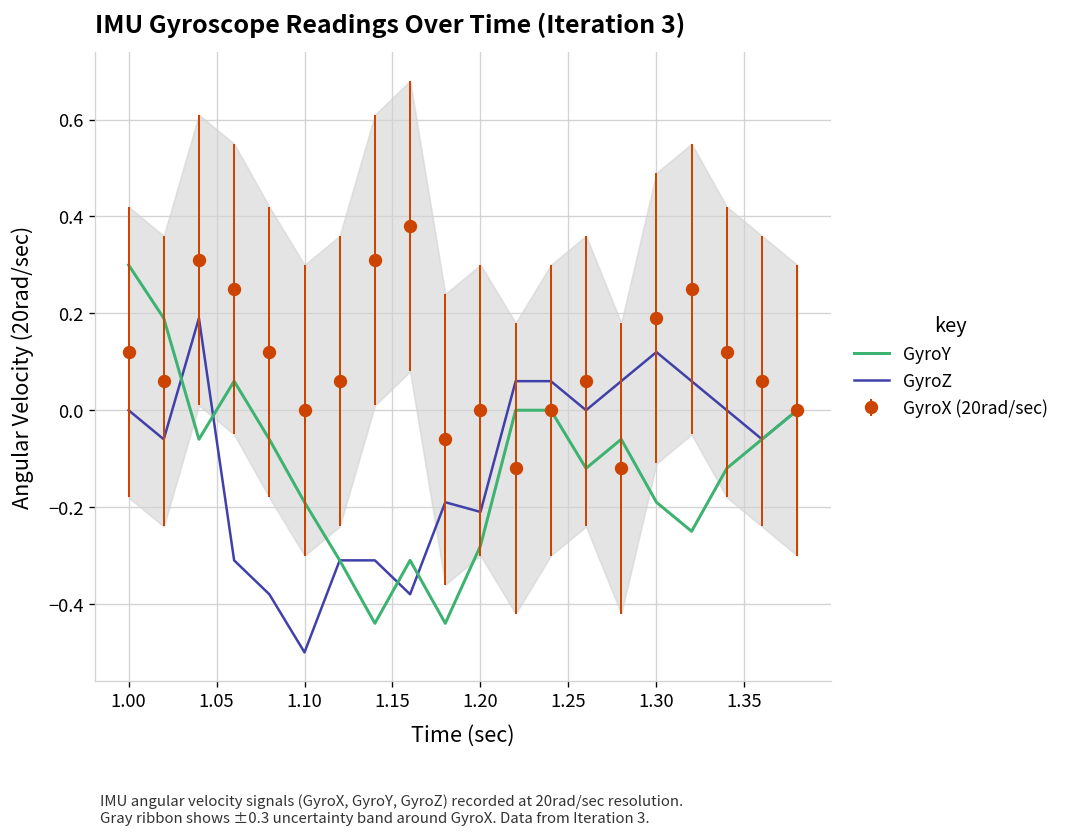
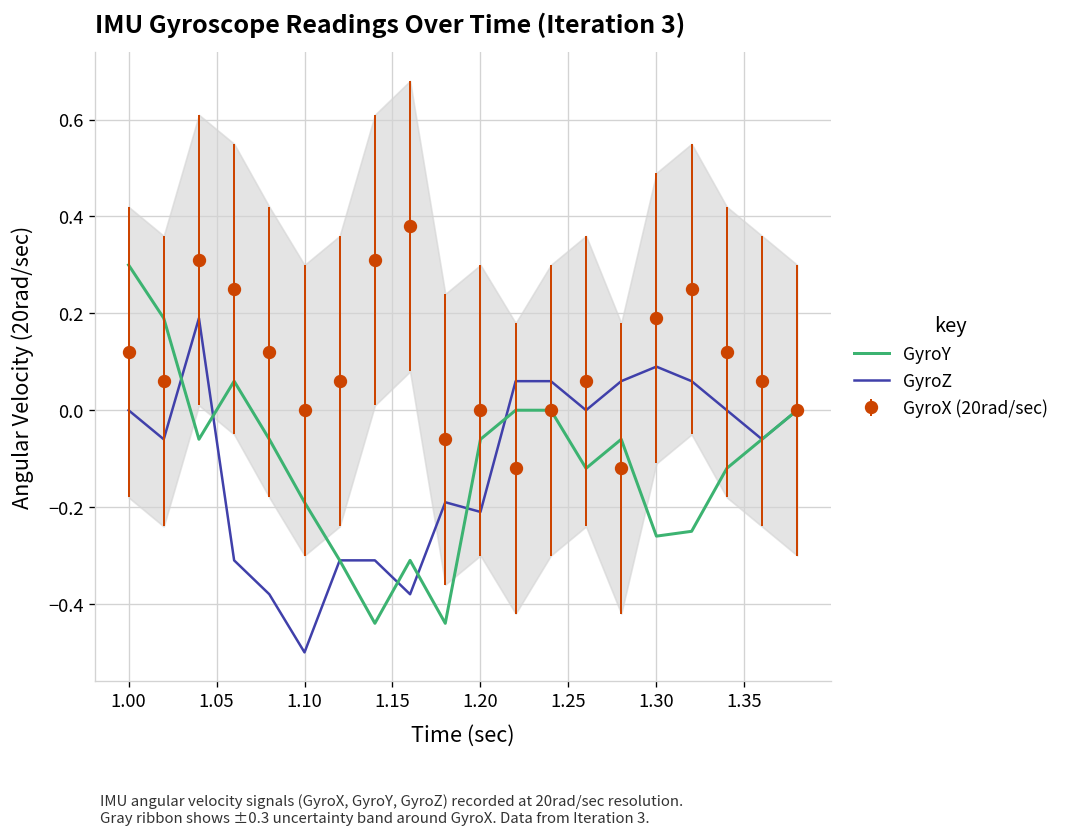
GyroY, 1.20: -0.28 -> -0.06
GyroY, 1.30: -0.19 -> -0.26
GyroZ, 1.30: 0.12 -> 0.09
